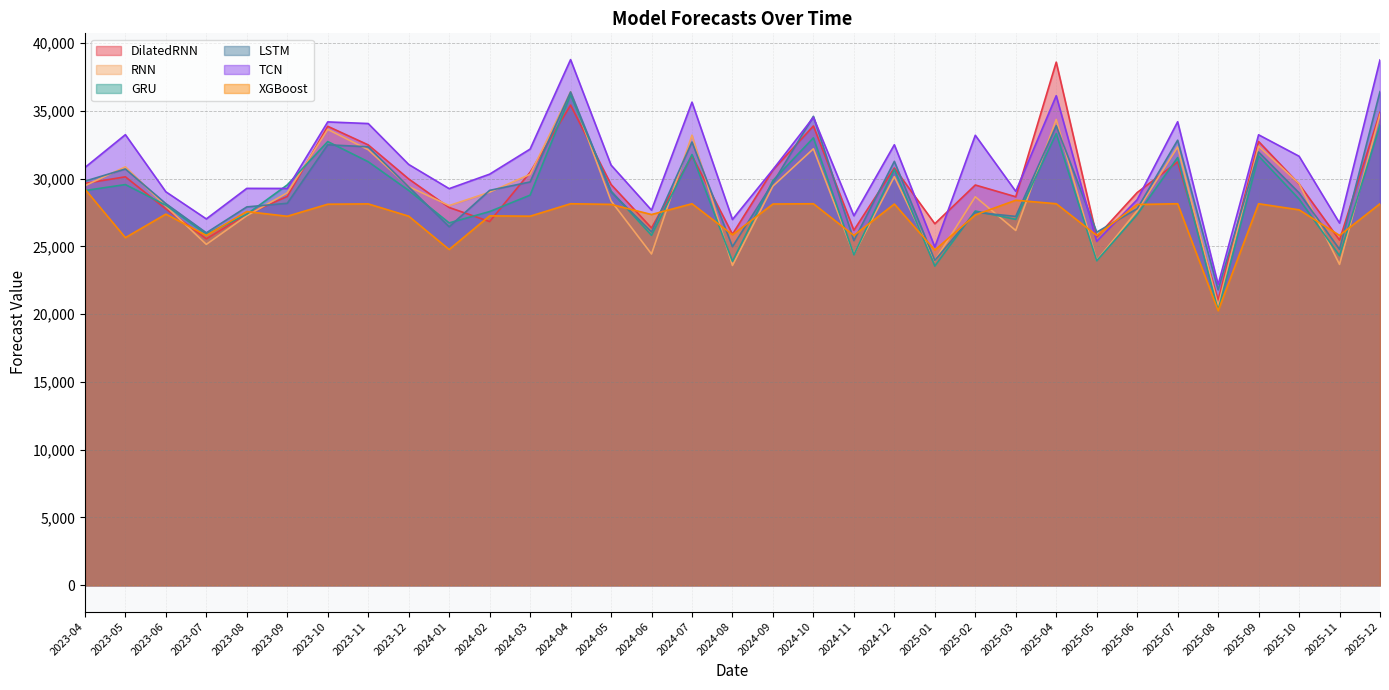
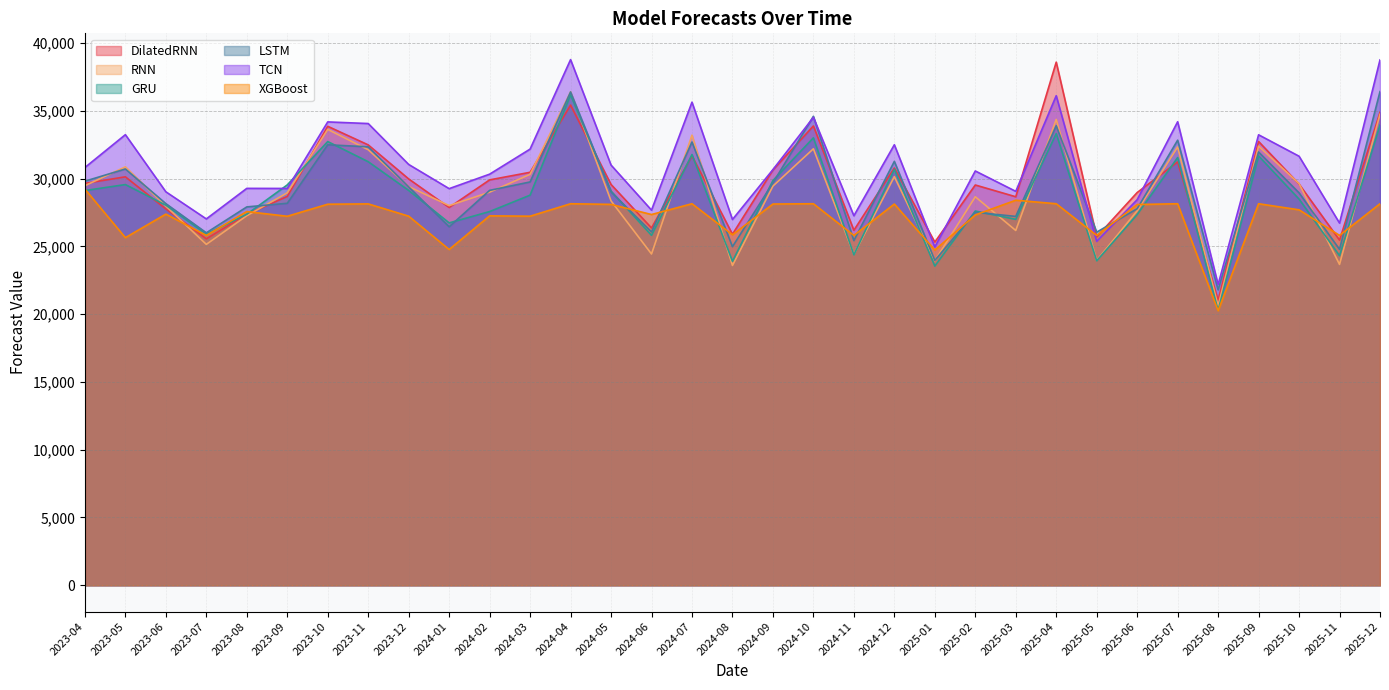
DilatedRNN, 2024-02: 26,800 -> 29,900
DilatedRNN, 2025-01: 26,700 -> 25,300
TCN, 2025-02: 33,200 -> 30,600
